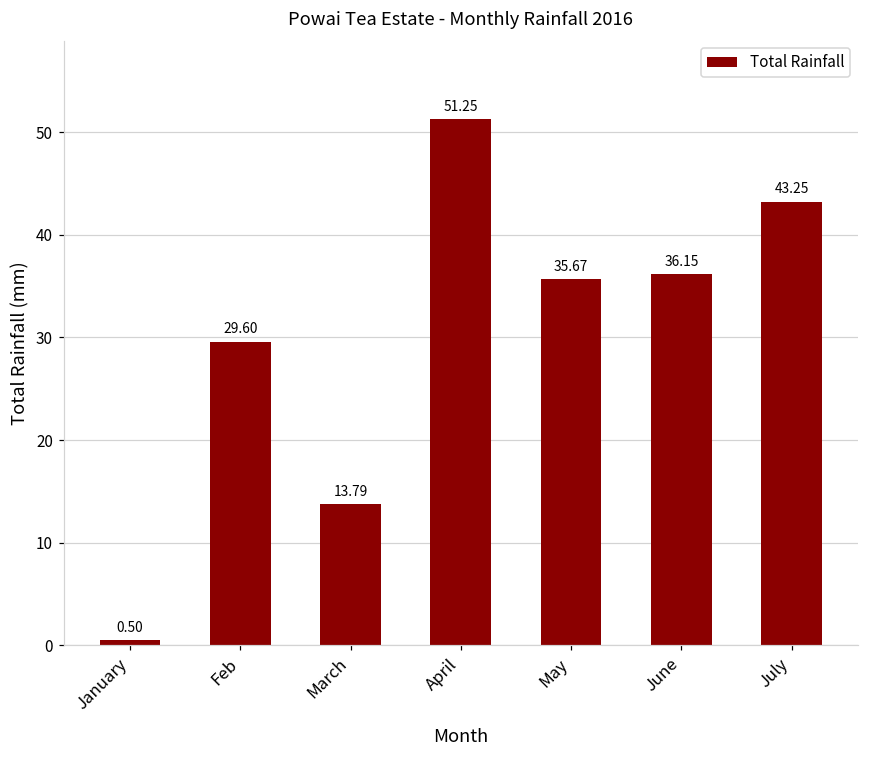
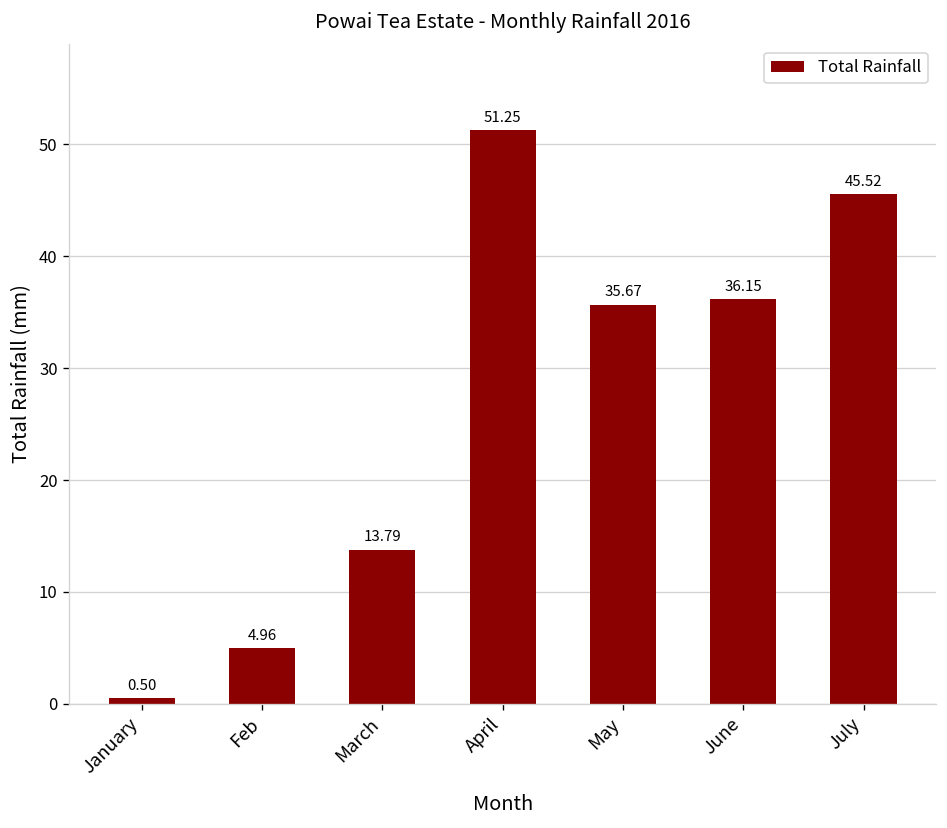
Feb: 29.60 -> 4.96
July: 43.25 -> 45.52
